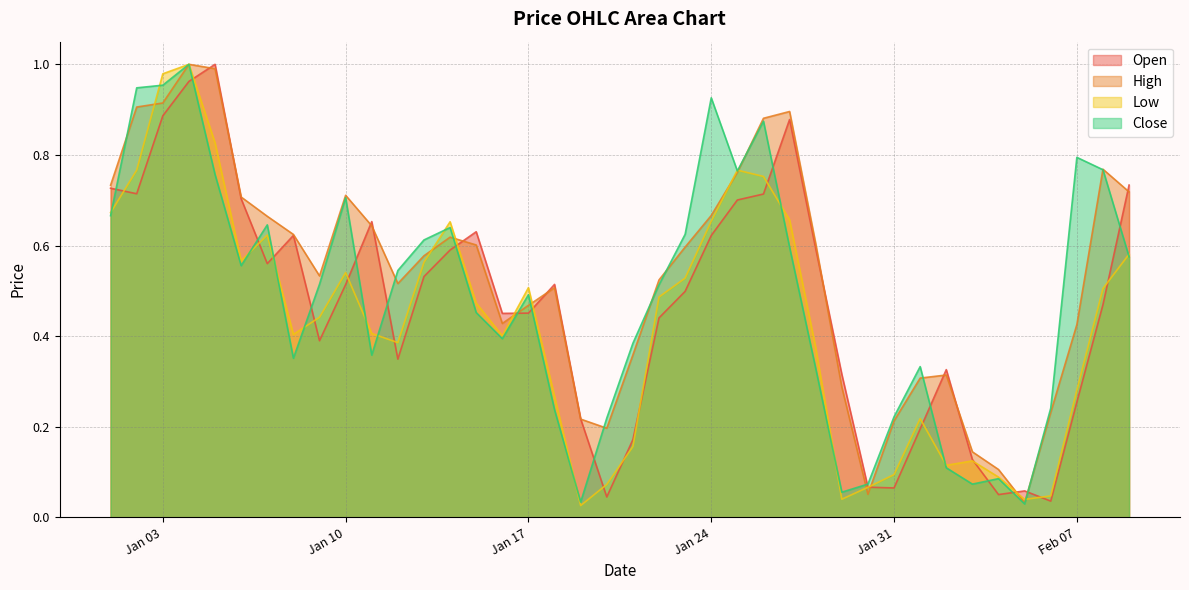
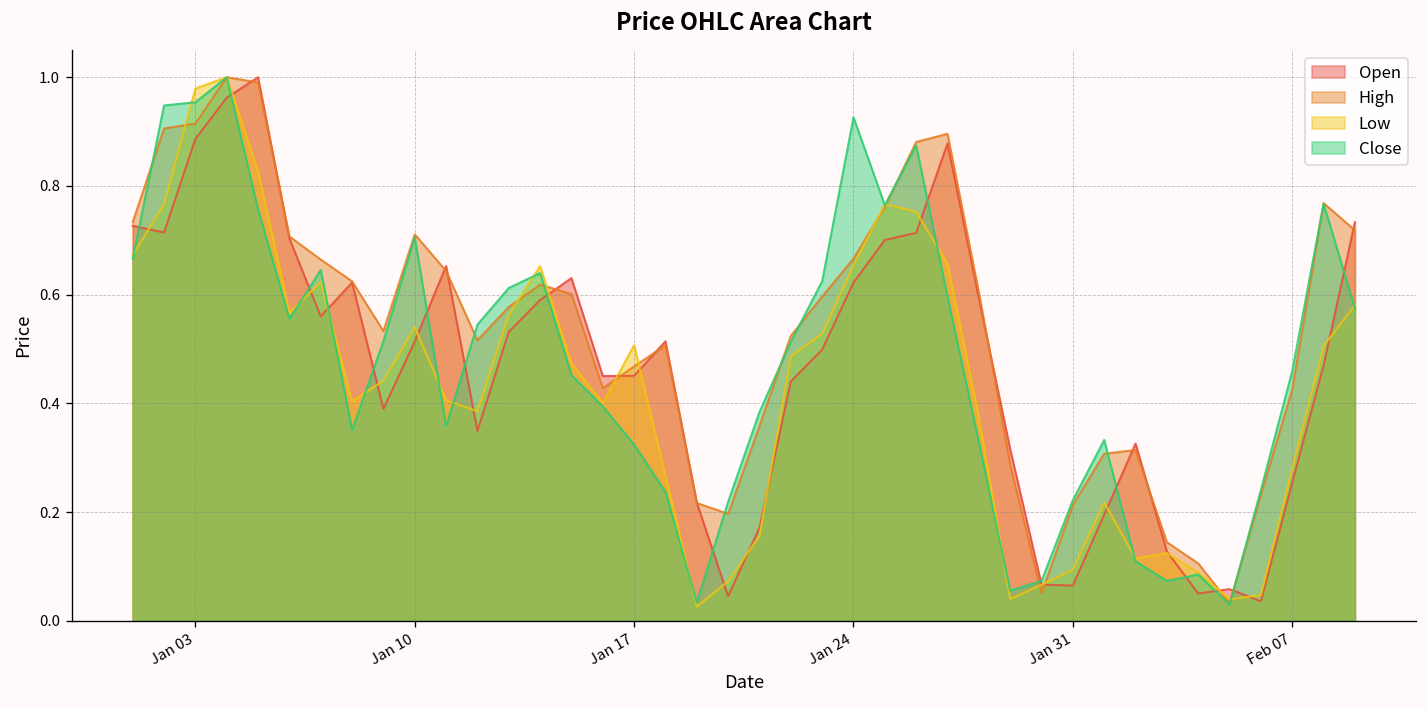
Close, Jan 17: 0.49 -> 0.32
Close, Feb 07: 0.79 -> 0.46
